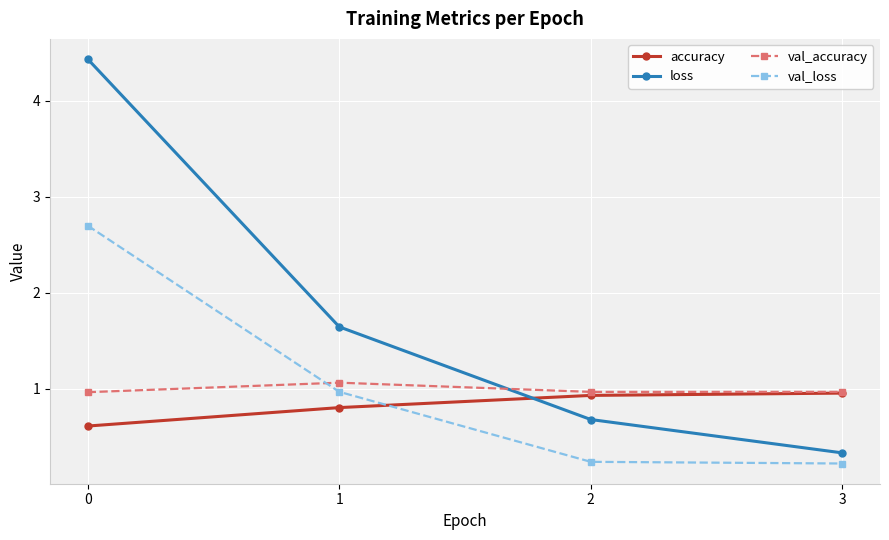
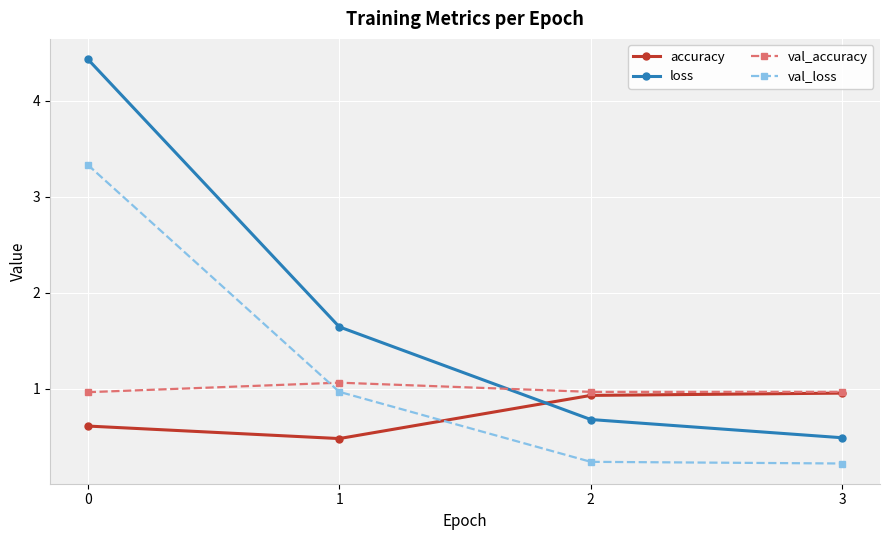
val_loss, 0: 2.7 -> 3.3
accuracy, 1: 0.8 -> 0.5
loss, 3: 0.3 -> 0.5
